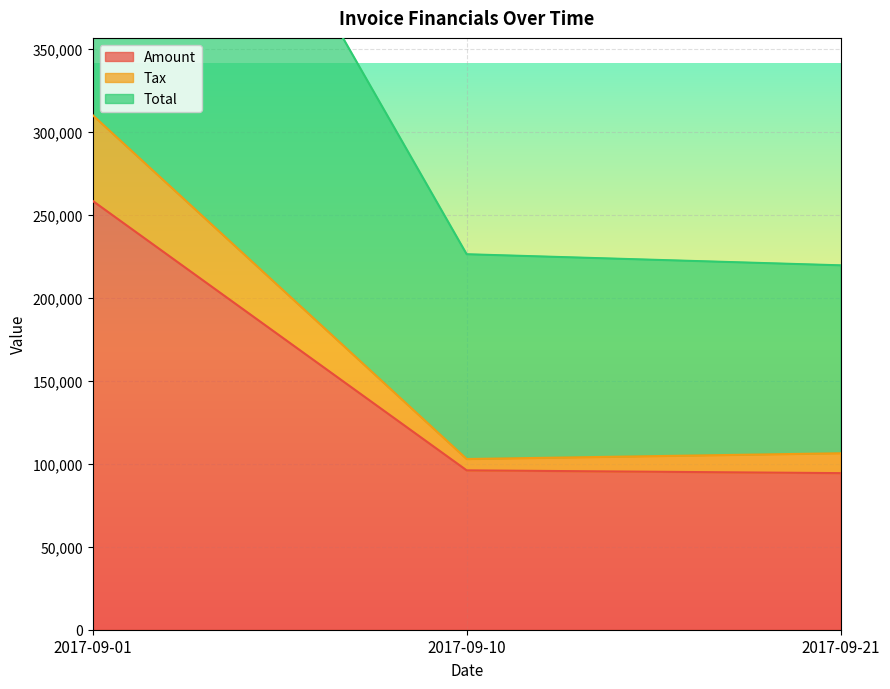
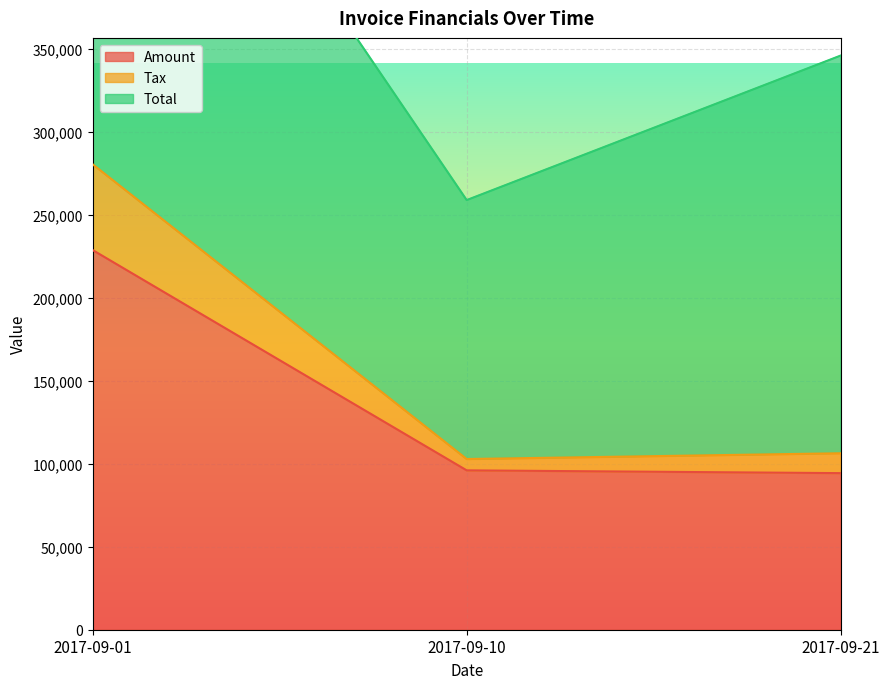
Amount, 2017-09-01: 258,000 -> 229,000
Total, 2017-09-10: 123,000 -> 156,000
Total, 2017-09-21: 113,000 -> 240,000
